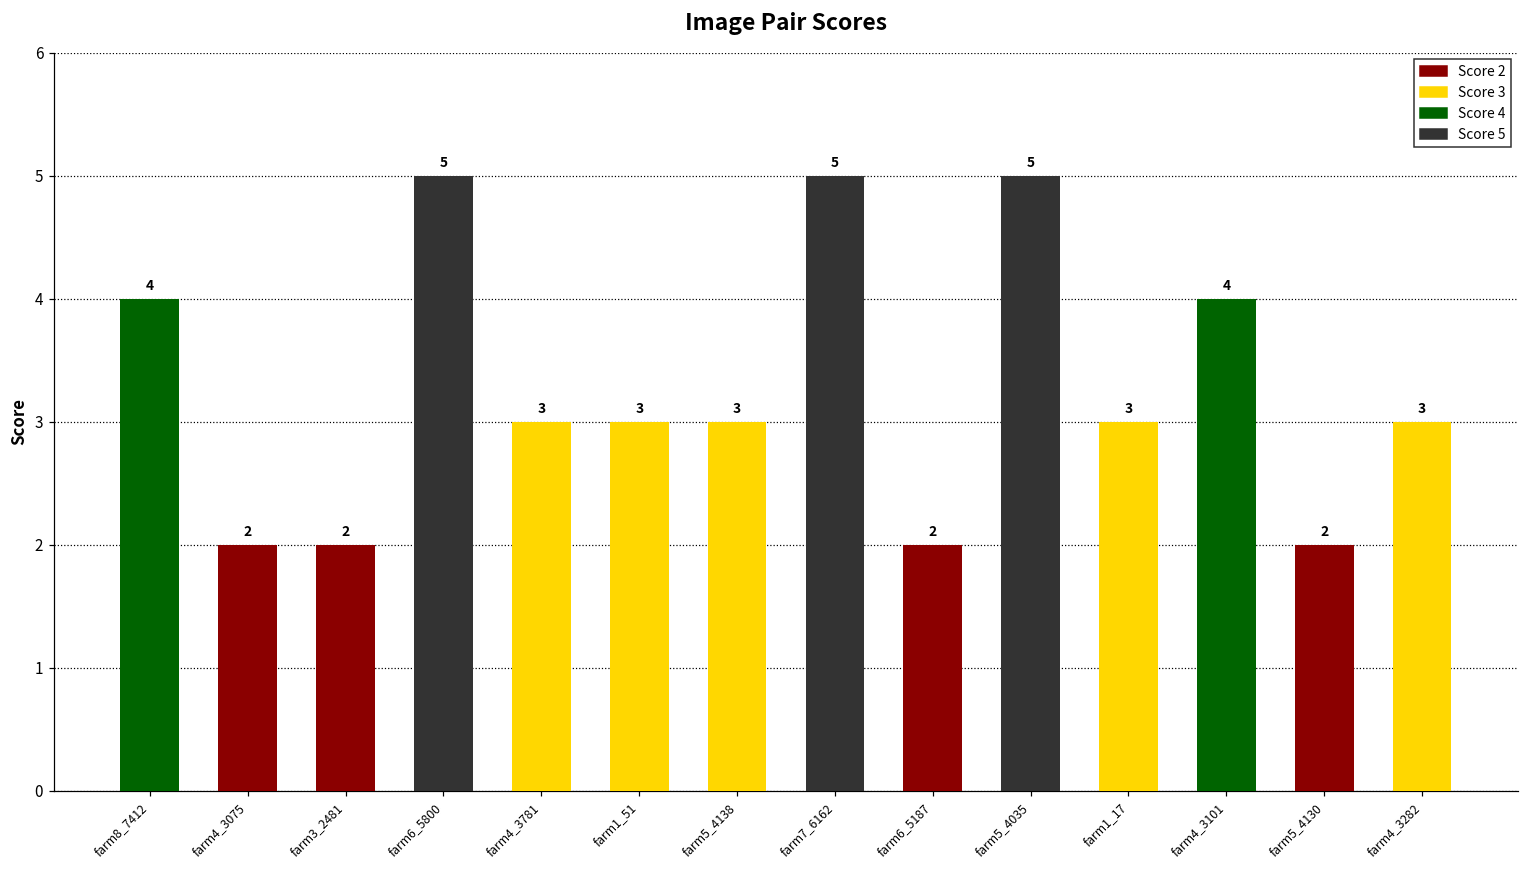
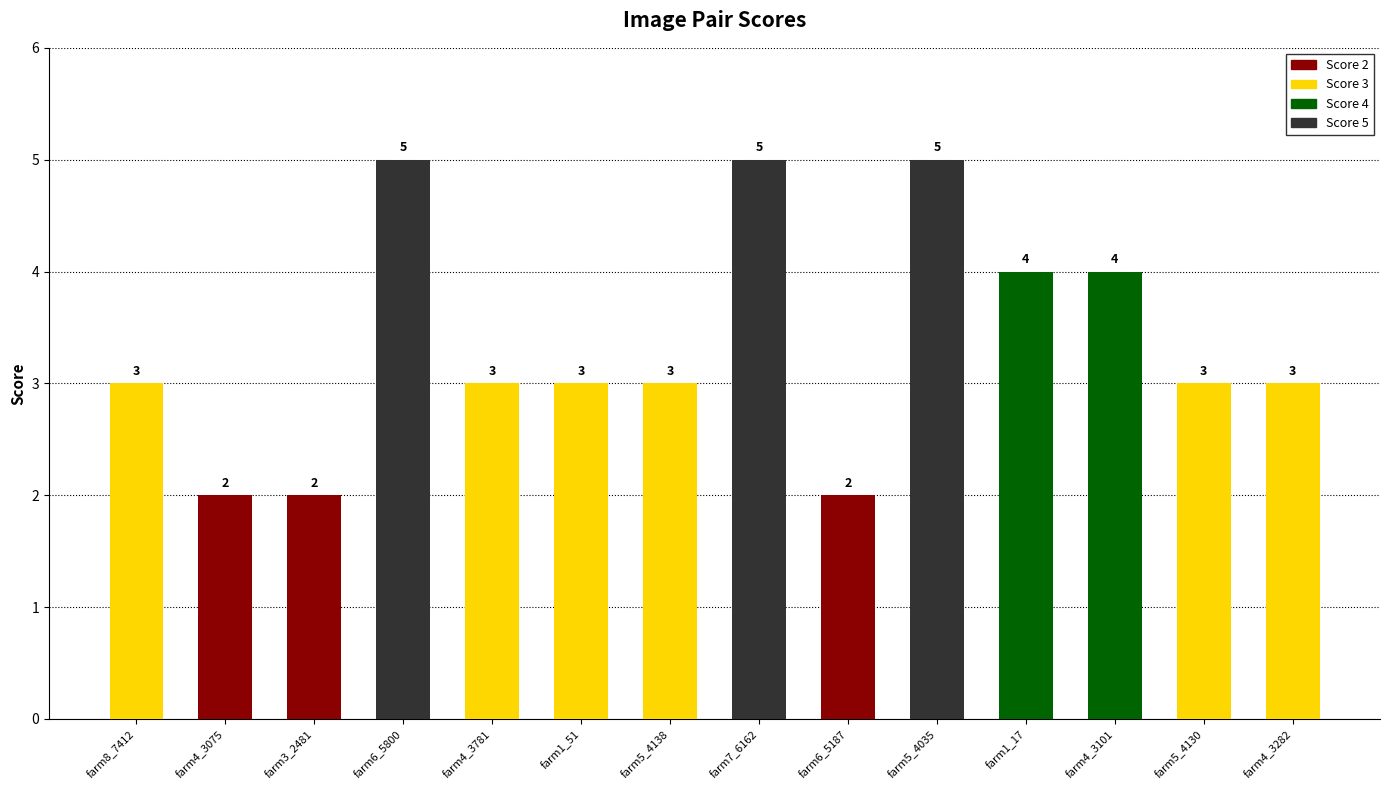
farm8_7412: 4 -> 3
farm1_17: 3 -> 4
farm5_4130: 2 -> 3
